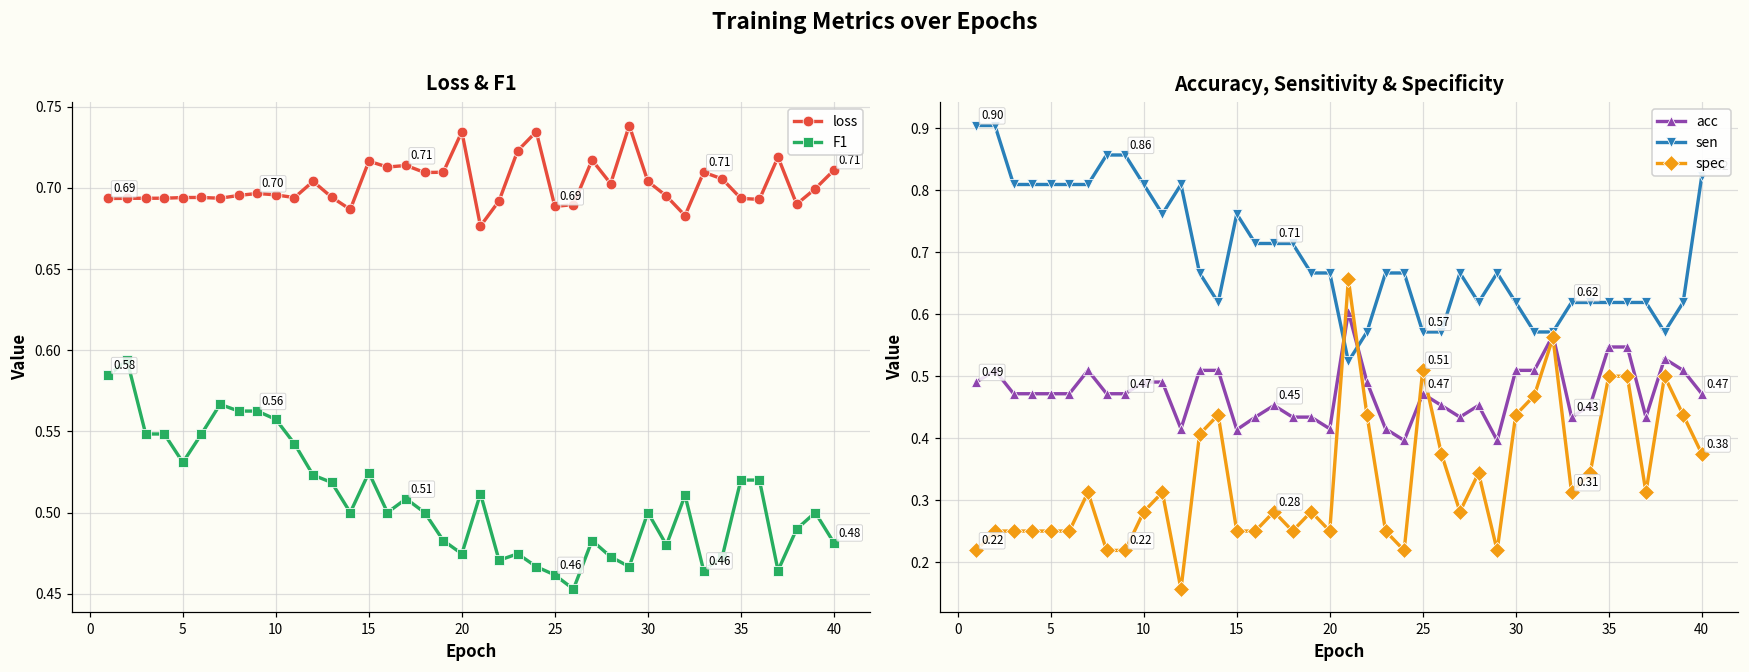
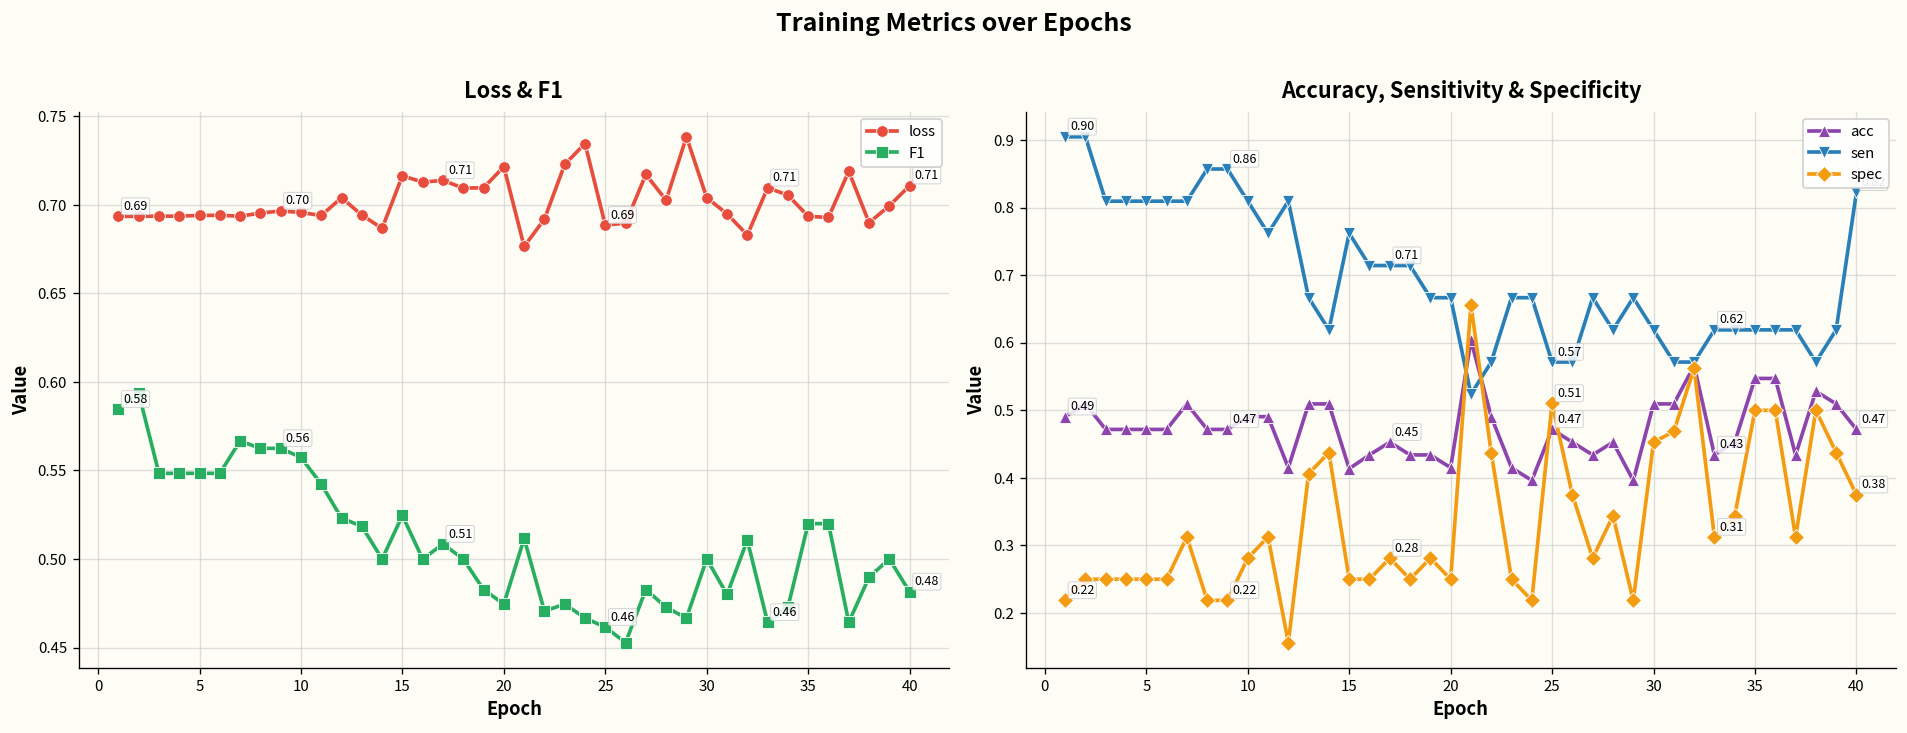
Loss & F1, F1, 5: 0.531 -> 0.548
Loss & F1, loss, 20: 0.735 -> 0.722
Accuracy, Sensitivity & Specificity, spec, 30: 0.44 -> 0.45
